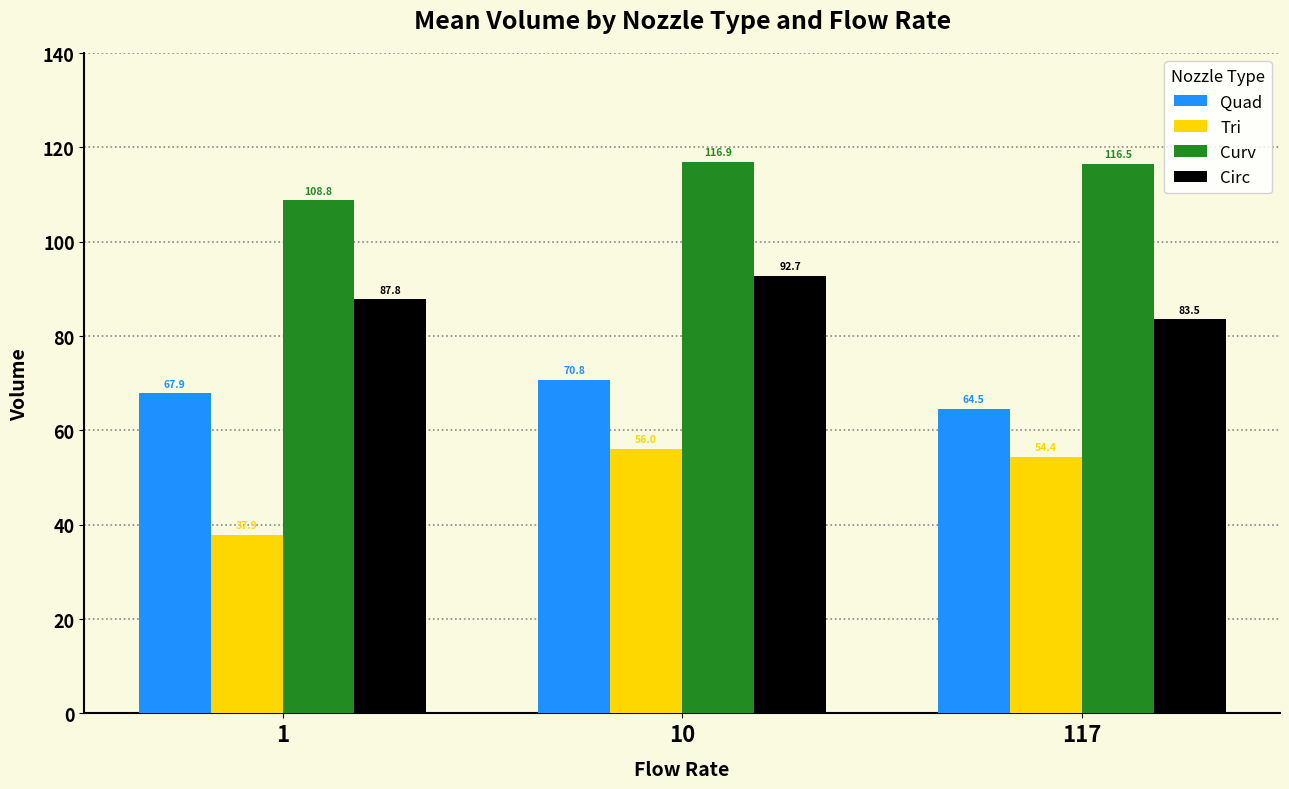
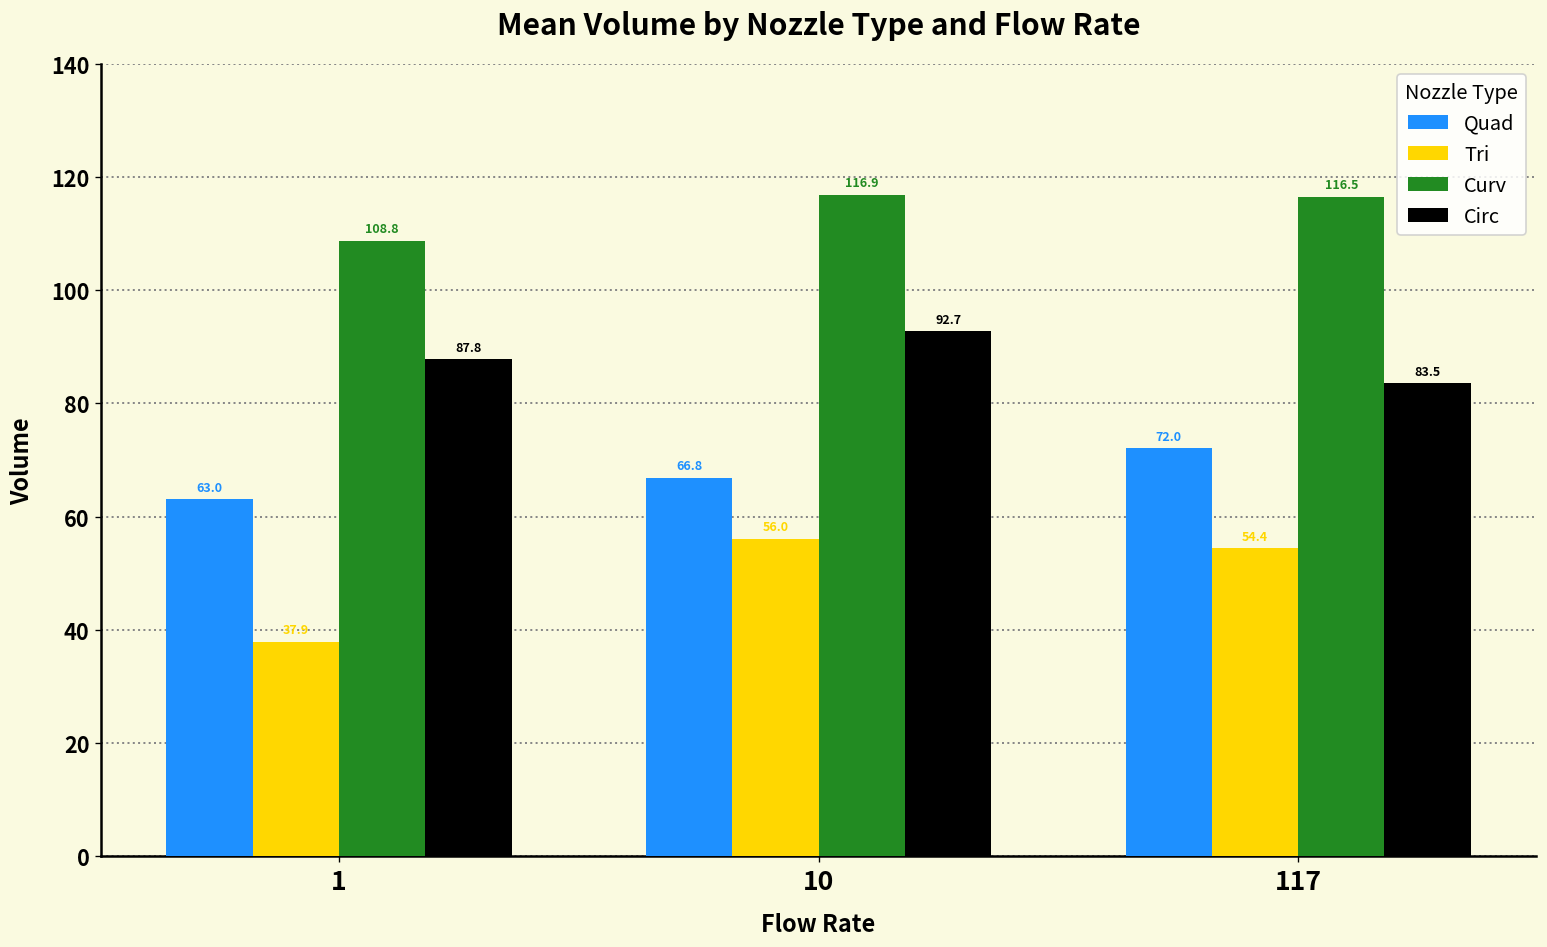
Quad, 1: 67.9 -> 63.0
Quad, 10: 70.8 -> 66.8
Quad, 117: 64.5 -> 72.0
